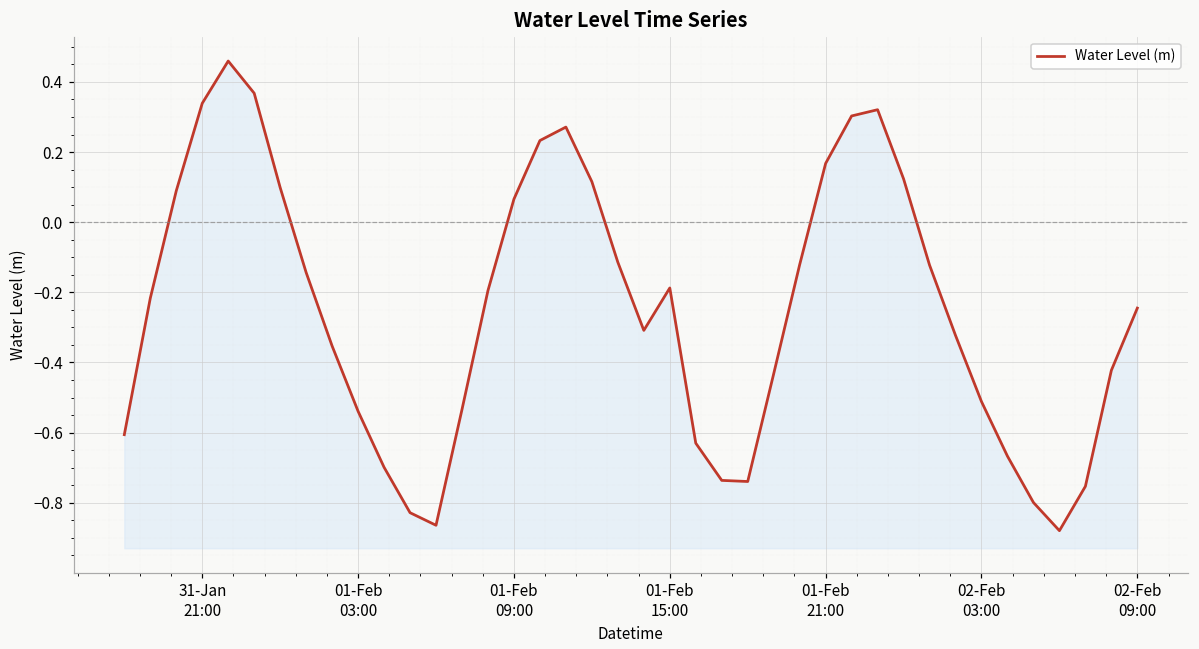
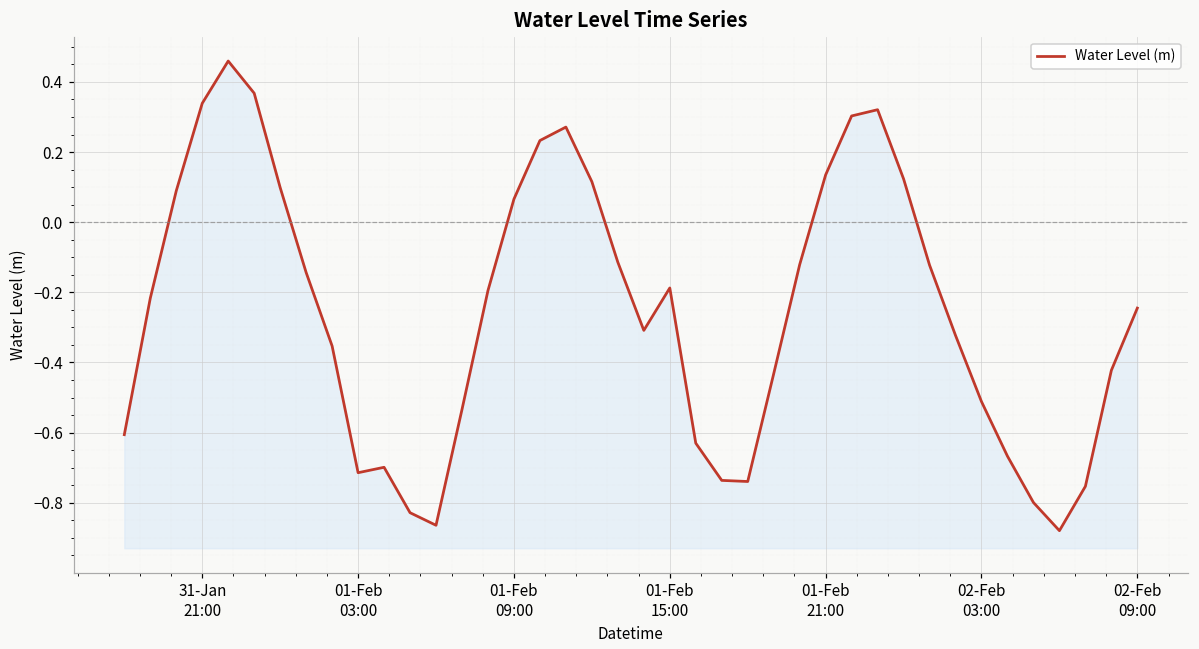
01-Feb 03:00: -0.54 -> -0.71
01-Feb 21:00: 0.17 -> 0.13
